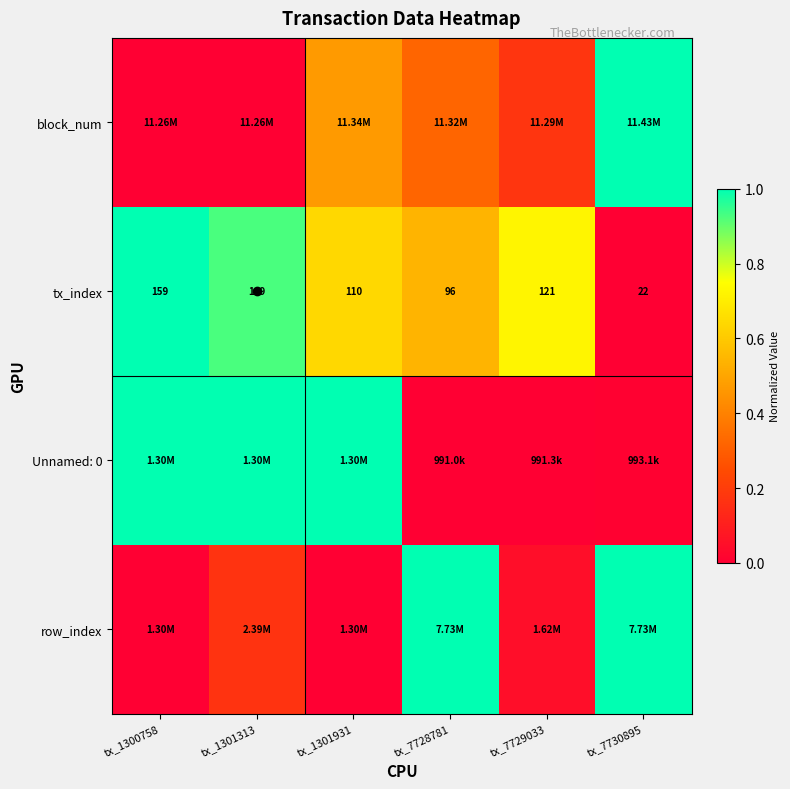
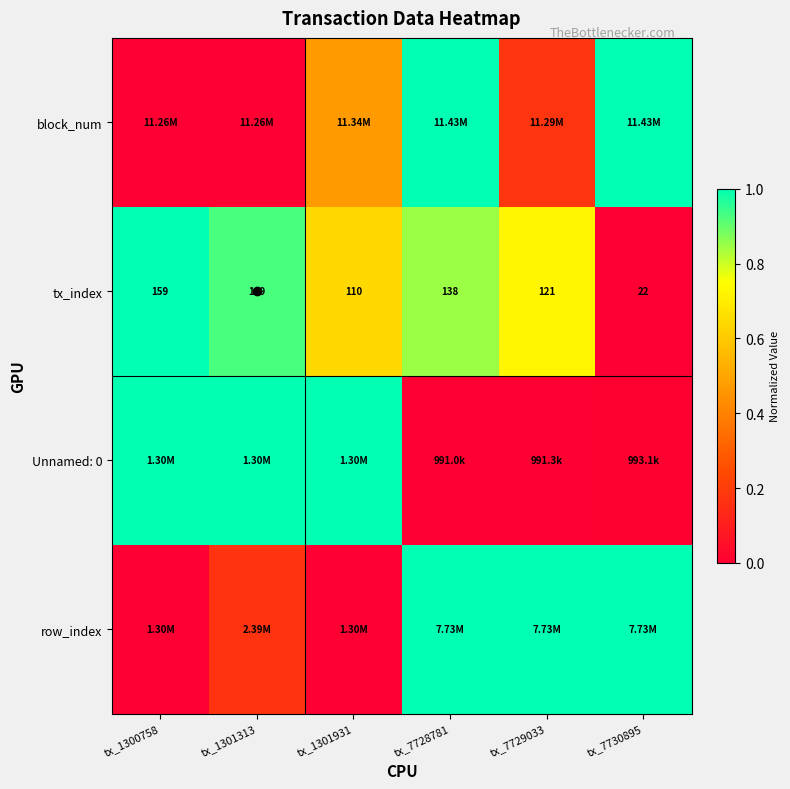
block_num, tx_7728781: 11.32M -> 11.43M
tx_index, tx_7728781: 96 -> 138
row_index, tx_7729033: 1.62M -> 7.73M
